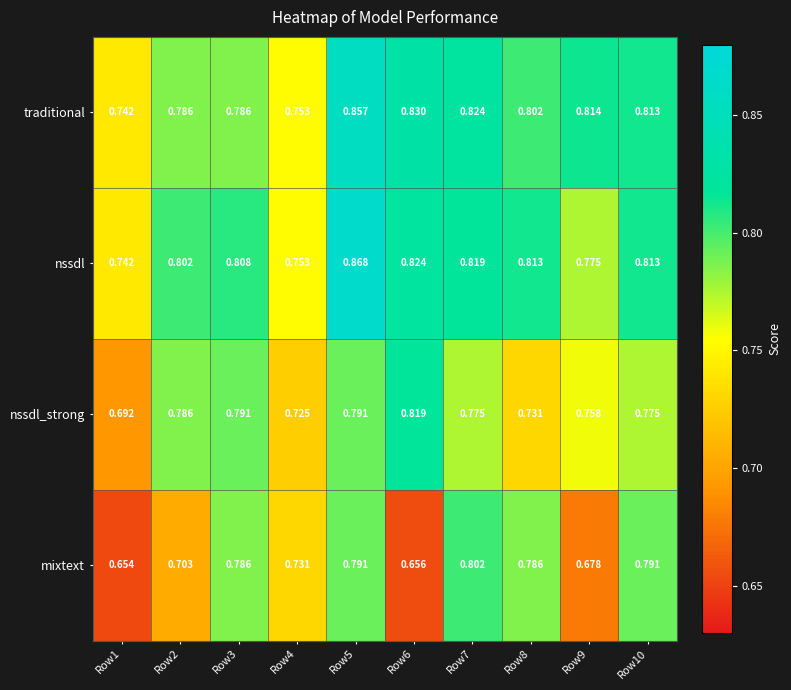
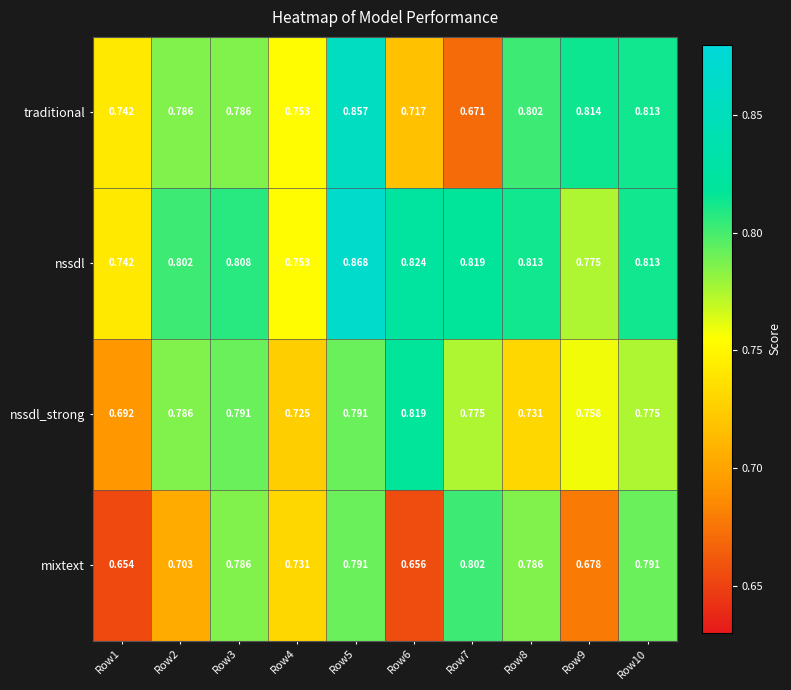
traditional, Row6: 0.830 -> 0.717
traditional, Row7: 0.824 -> 0.671
